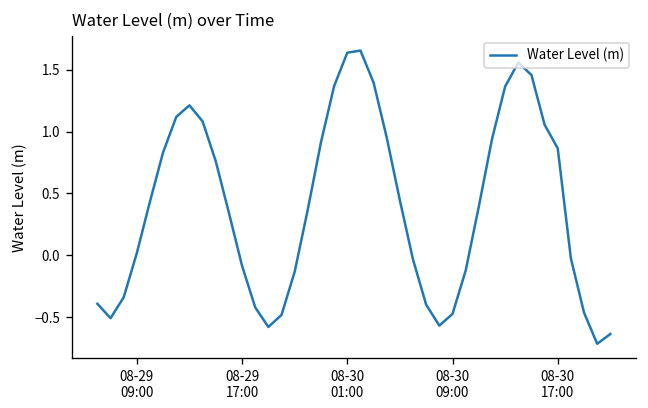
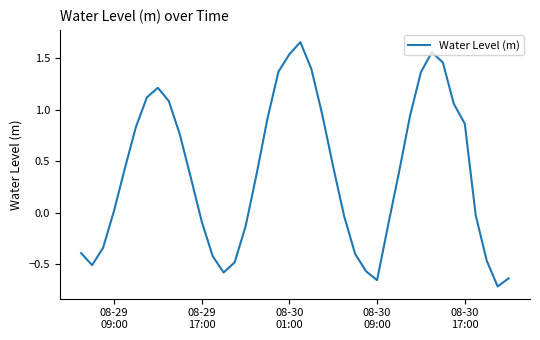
08-30 01:00: 1.64 -> 1.54
08-30 09:00: -0.47 -> -0.65
